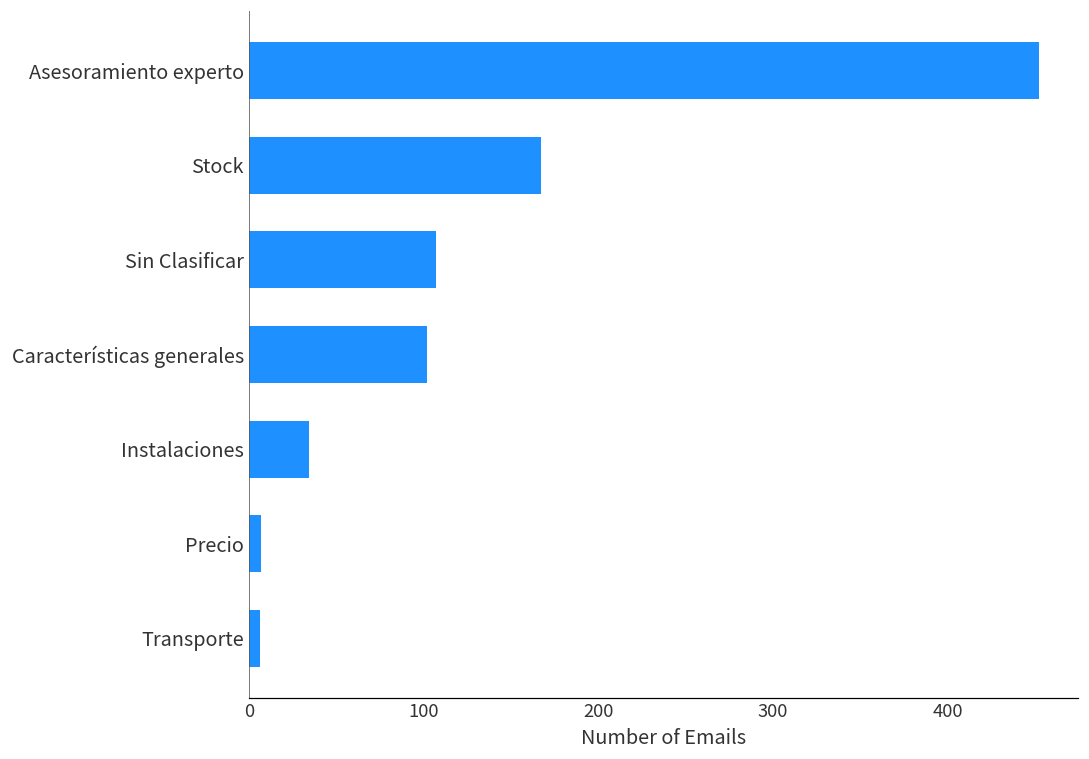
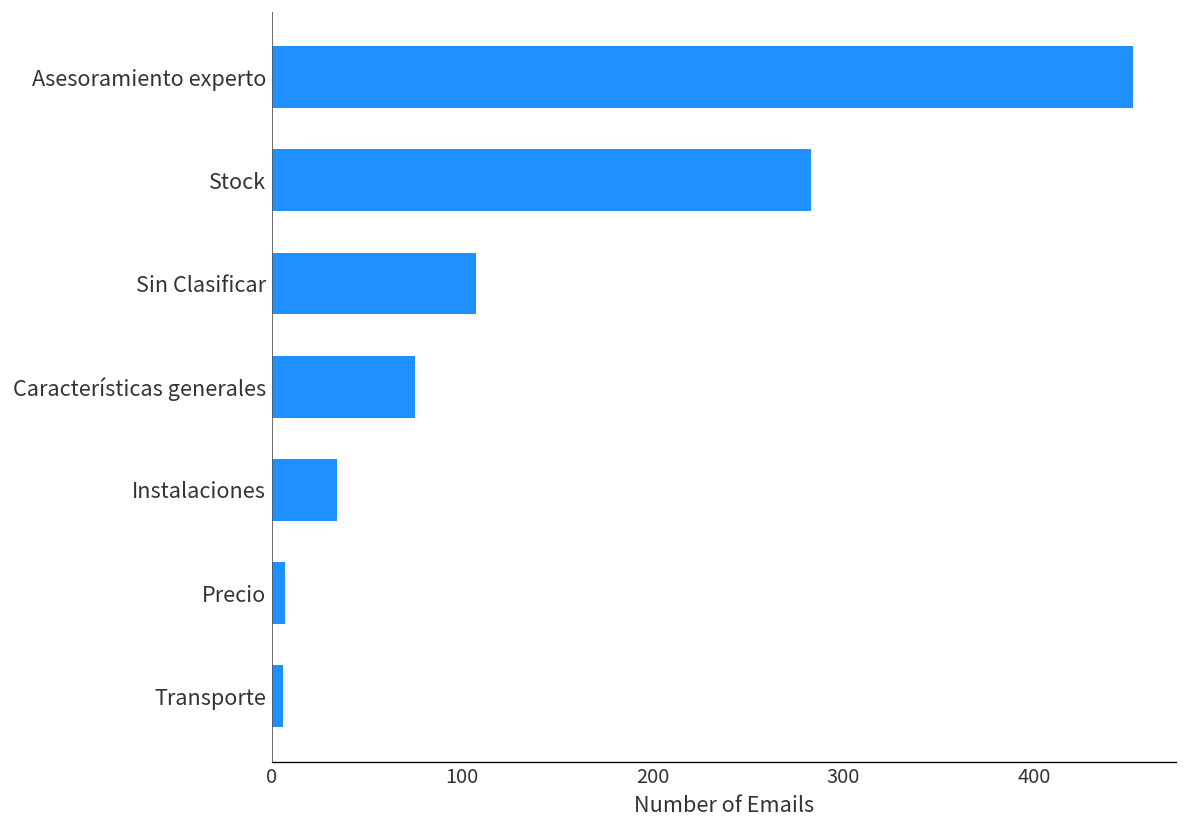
Stock: 167 -> 283
Características generales: 102 -> 75
